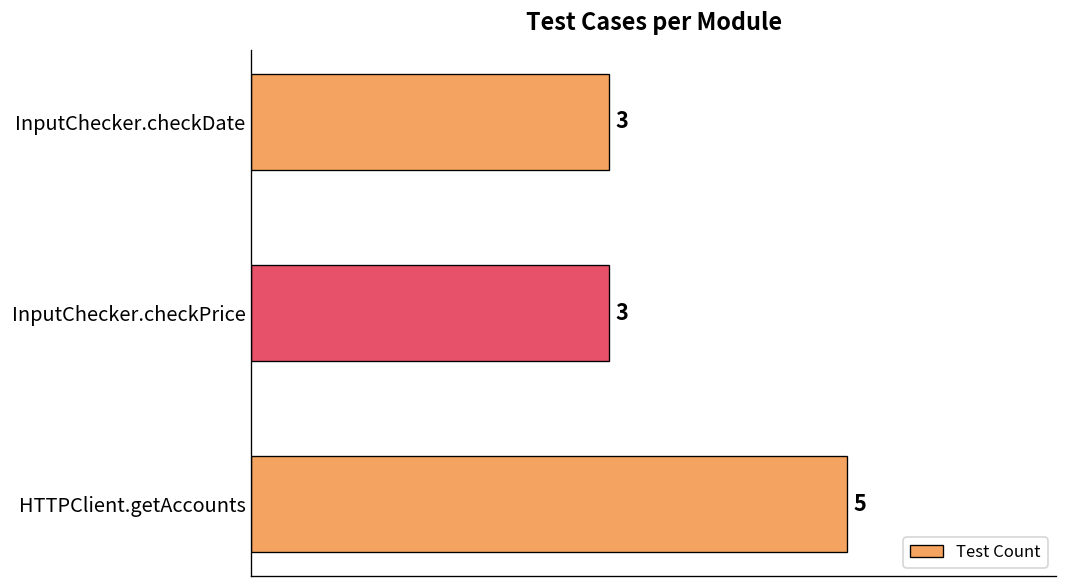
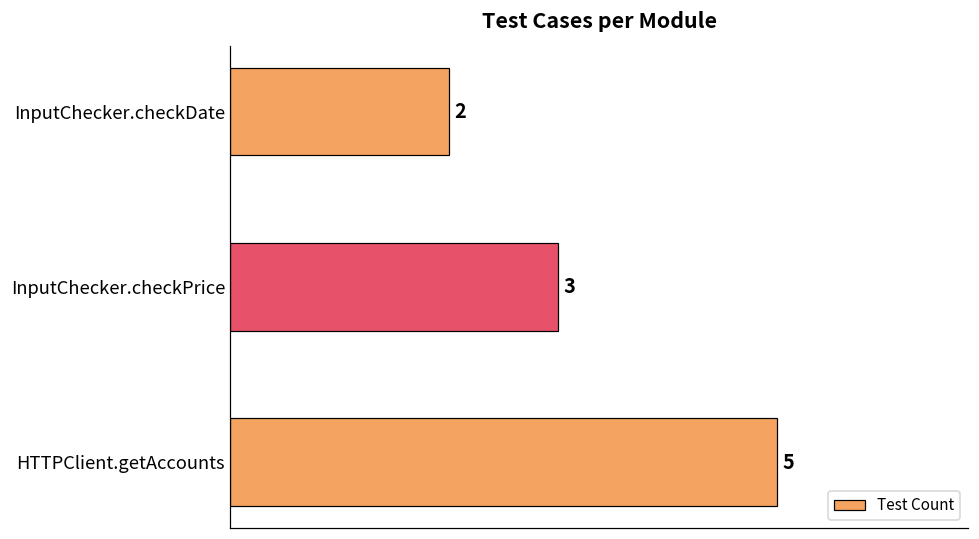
InputChecker.checkDate: 3 -> 2
